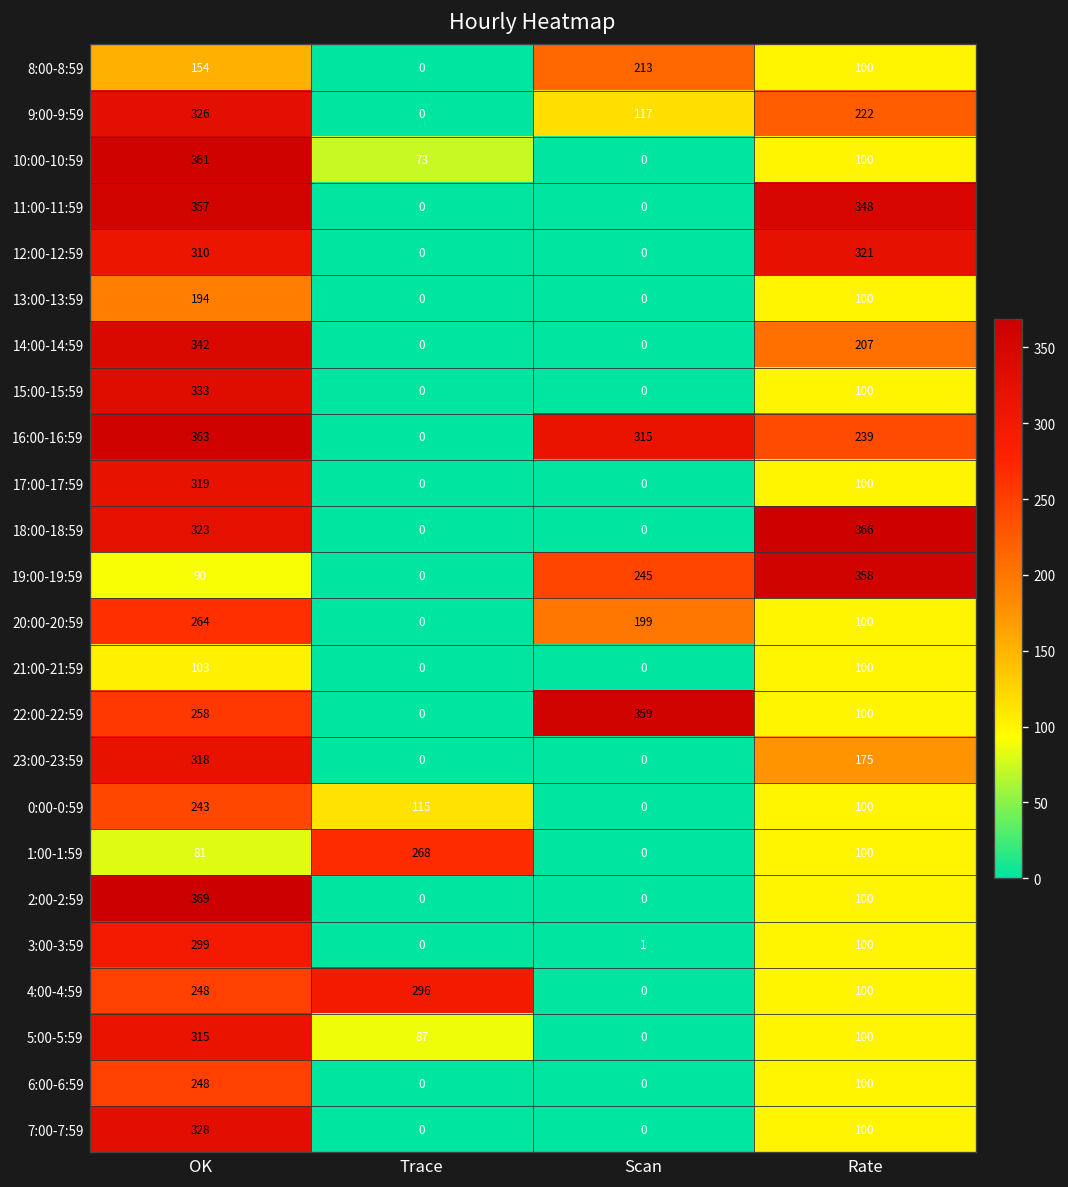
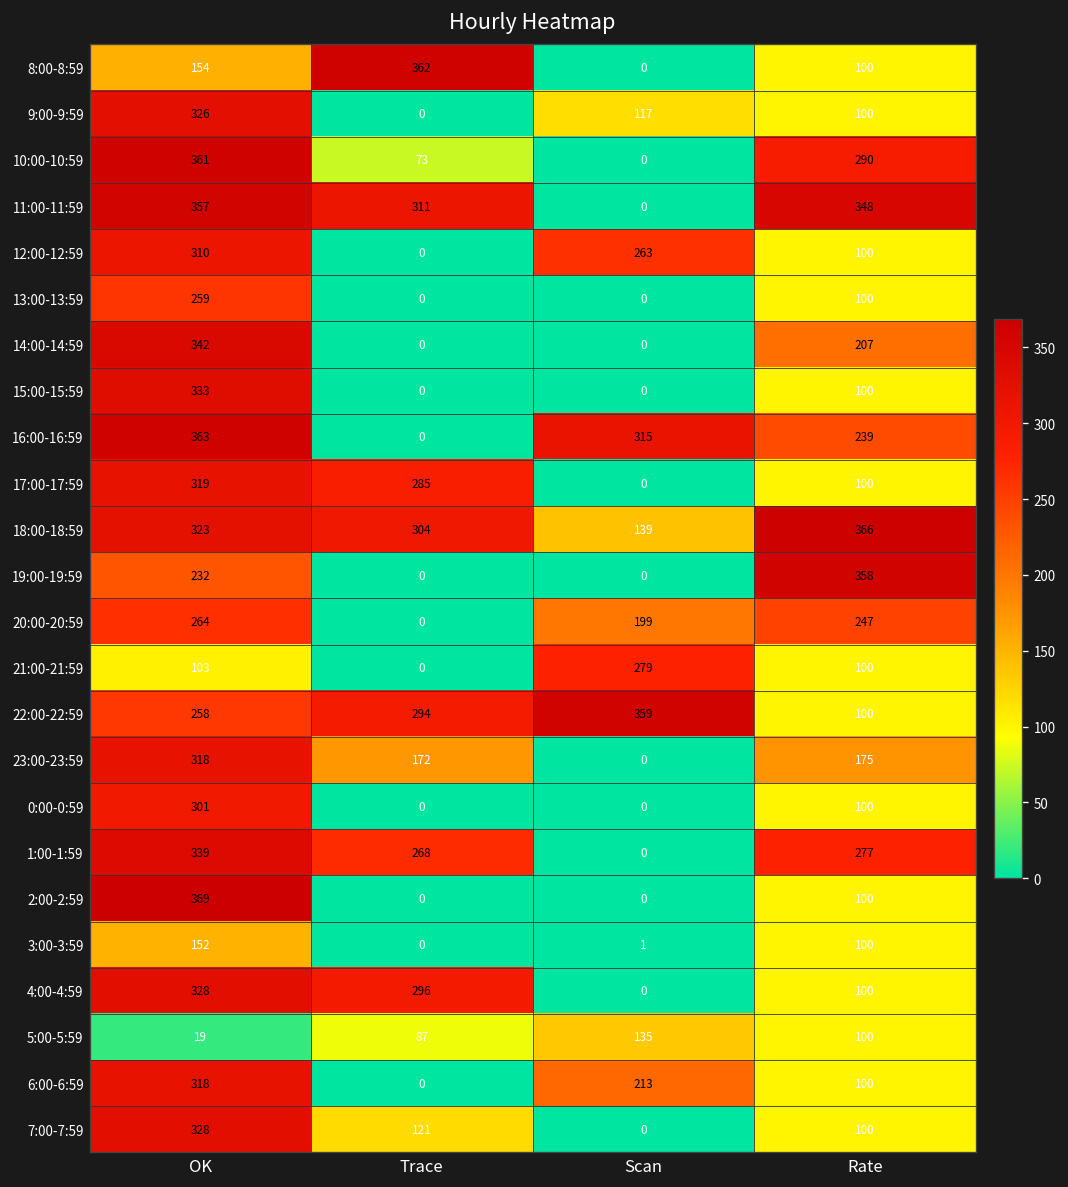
8:00-8:59, Trace: 0 -> 362
8:00-8:59, Scan: 213 -> 0
9:00-9:59, Rate: 222 -> 100
10:00-10:59, Rate: 100 -> 290
11:00-11:59, Trace: 0 -> 311
12:00-12:59, Scan: 0 -> 263
12:00-12:59, Rate: 321 -> 100
13:00-13:59, OK: 194 -> 259
17:00-17:59, Trace: 0 -> 285
18:00-18:59, Trace: 0 -> 304
18:00-18:59, Scan: 0 -> 139
19:00-19:59, OK: 90 -> 232
19:00-19:59, Scan: 245 -> 0
20:00-20:59, Rate: 100 -> 247
21:00-21:59, Scan: 0 -> 279
22:00-22:59, Trace: 0 -> 294
23:00-23:59, Trace: 0 -> 172
0:00-0:59, OK: 243 -> 301
0:00-0:59, Trace: 115 -> 0
1:00-1:59, OK: 81 -> 339
1:00-1:59, Rate: 100 -> 277
3:00-3:59, OK: 299 -> 152
4:00-4:59, OK: 248 -> 328
5:00-5:59, OK: 315 -> 19
5:00-5:59, Scan: 0 -> 135
6:00-6:59, OK: 248 -> 318
6:00-6:59, Scan: 0 -> 213
7:00-7:59, Trace: 0 -> 121
